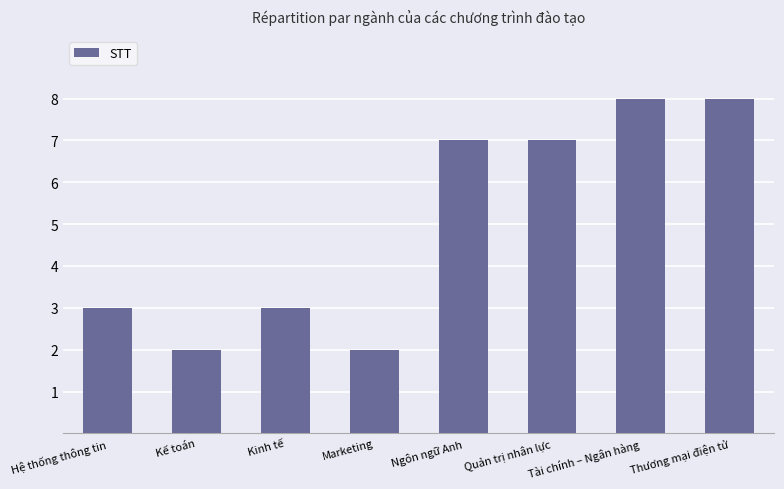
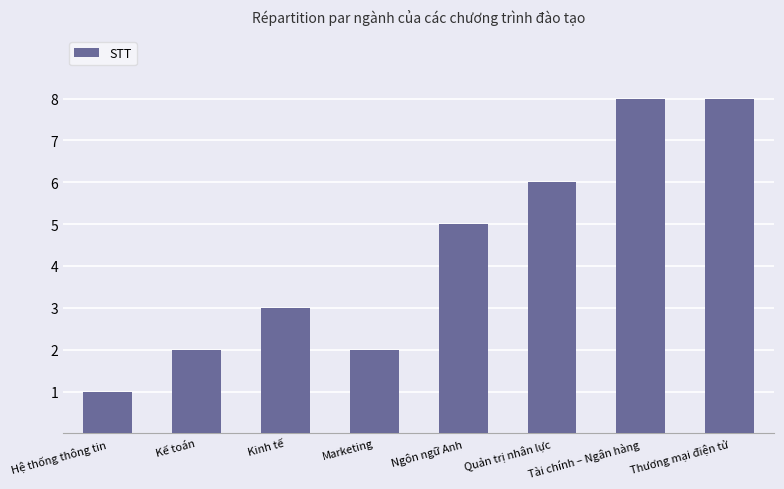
Hệ thống thông tin: 3 -> 1
Ngôn ngữ Anh: 7 -> 5
Quản trị nhân lực: 7 -> 6
